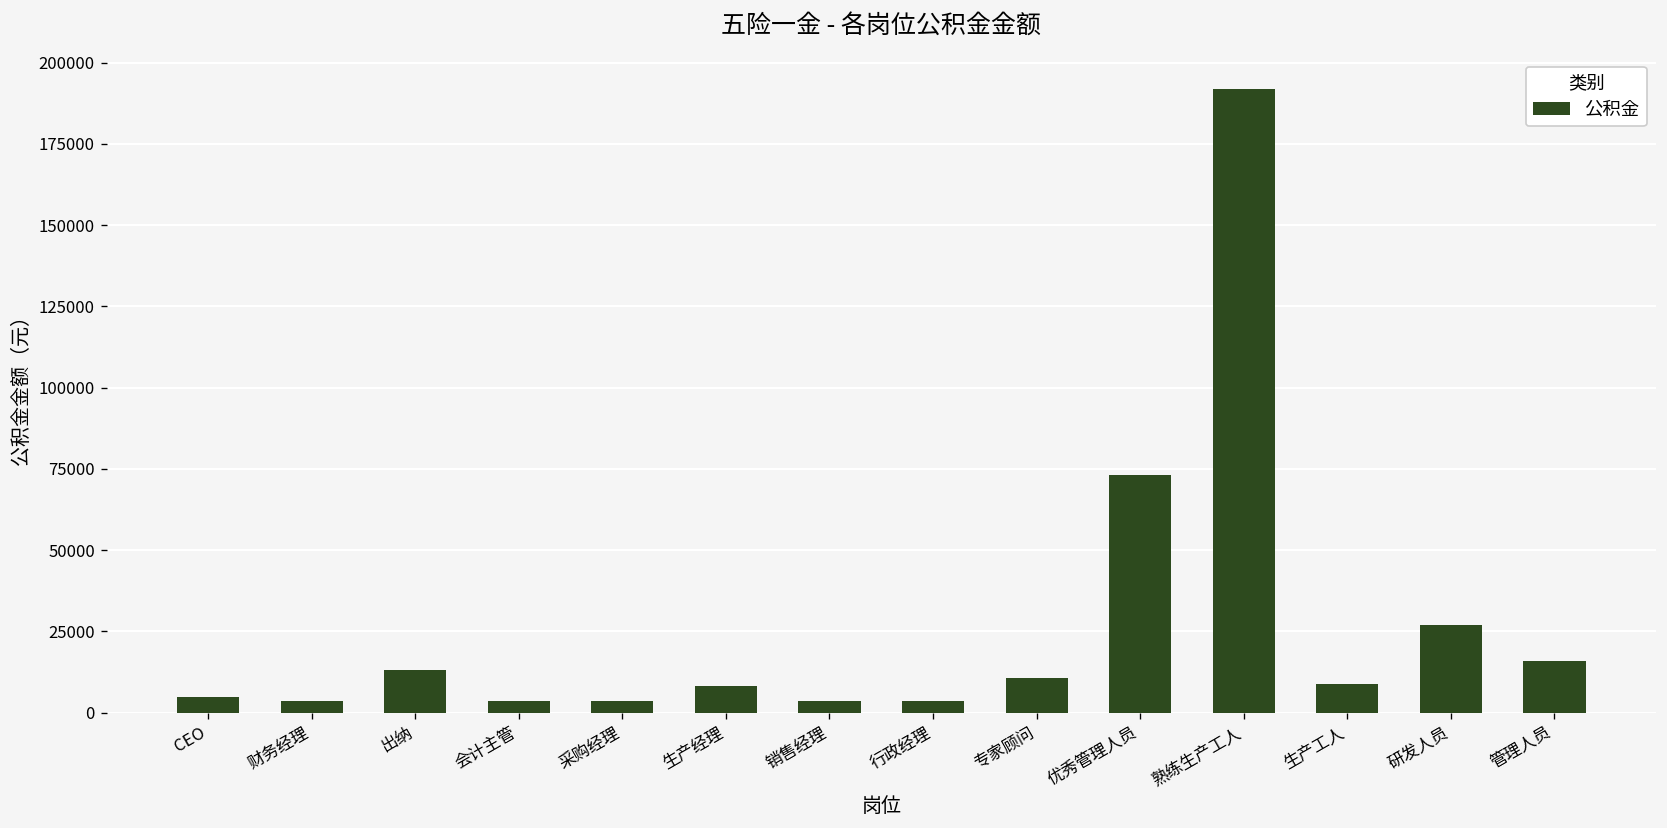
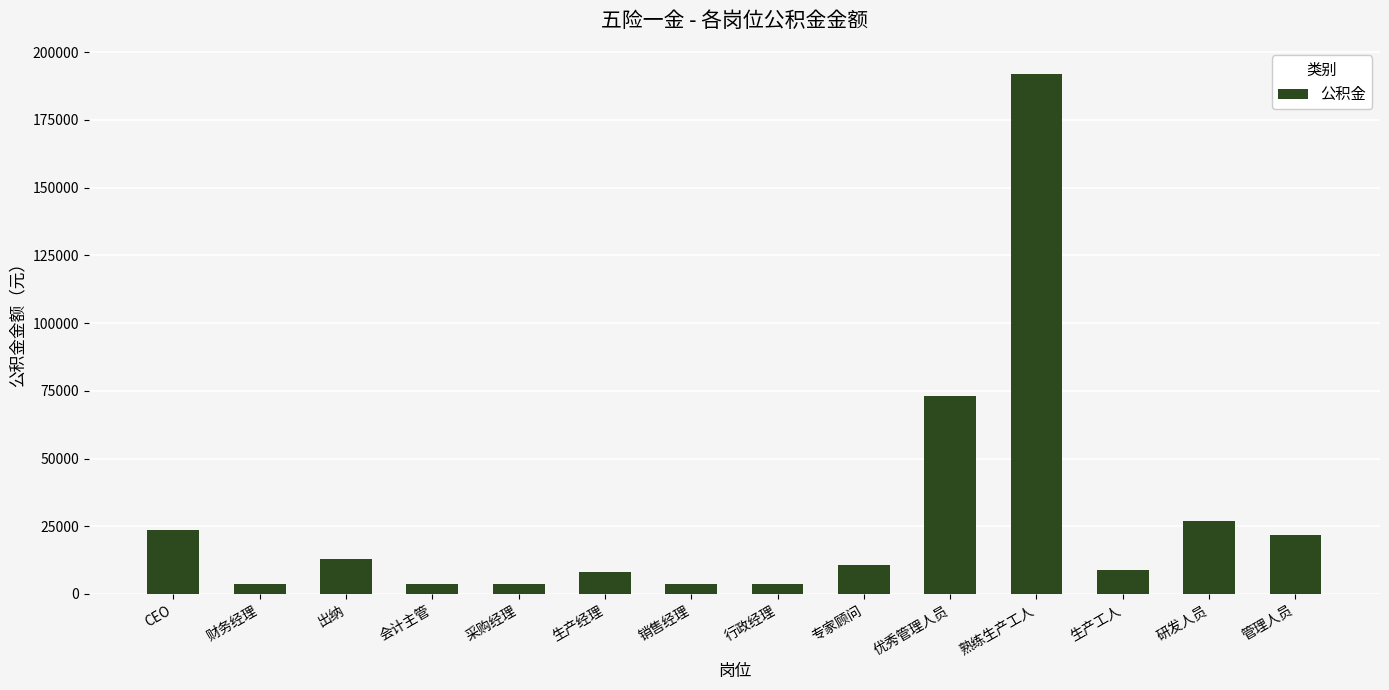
CEO: 5000 -> 23000
管理人员: 16000 -> 22000
